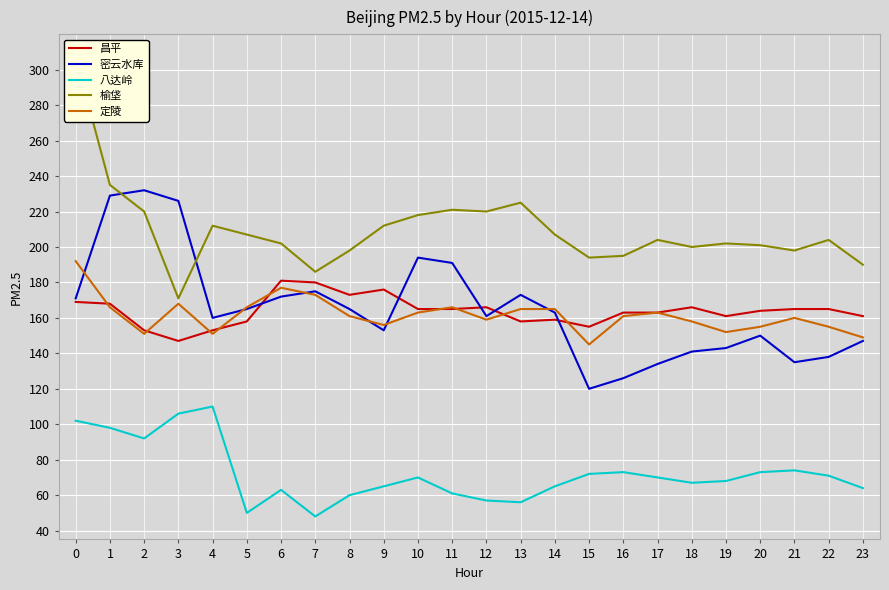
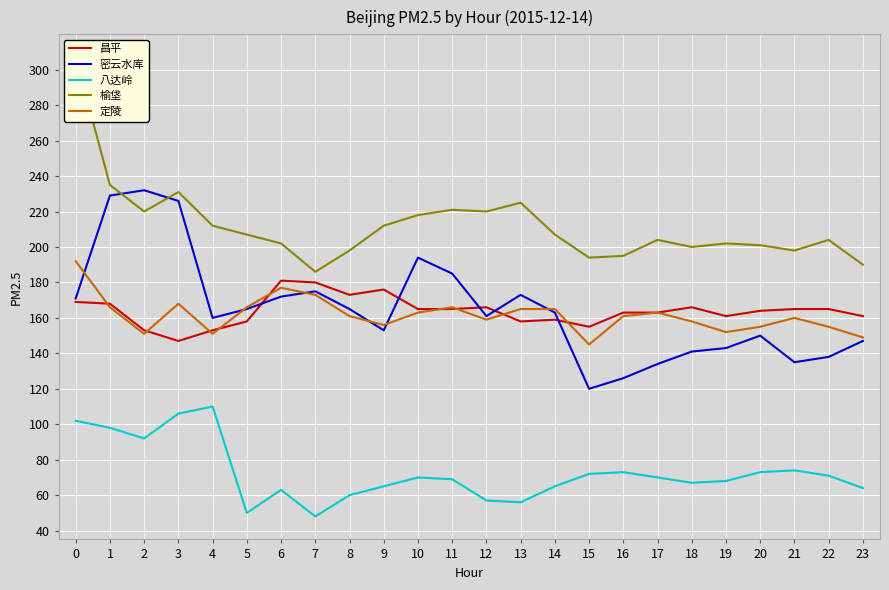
榆垡, 3: 171 -> 231
密云水库, 11: 191 -> 185
八达岭, 11: 61 -> 69
